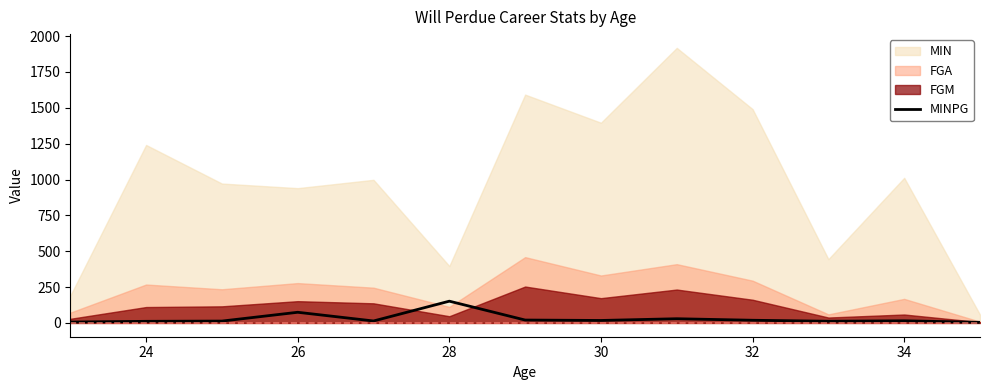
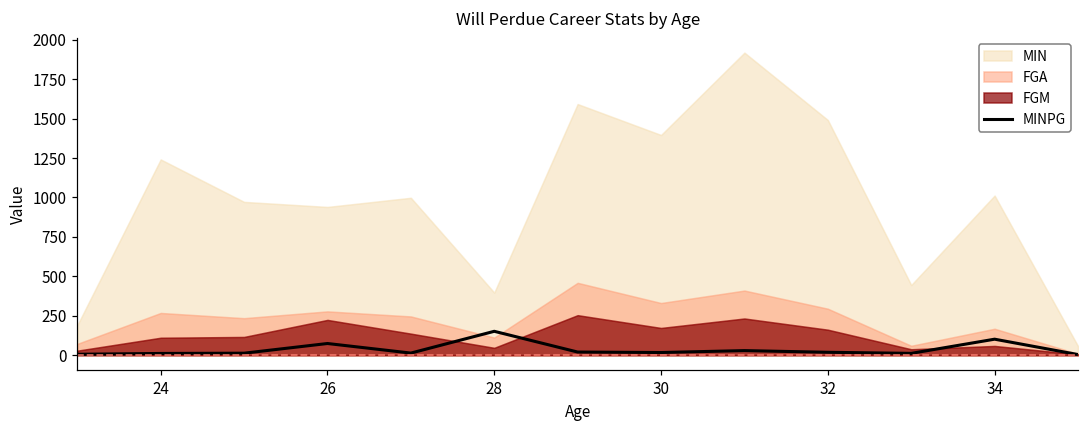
FGM, 26: 150 -> 220
MINPG, 34: 20 -> 100
